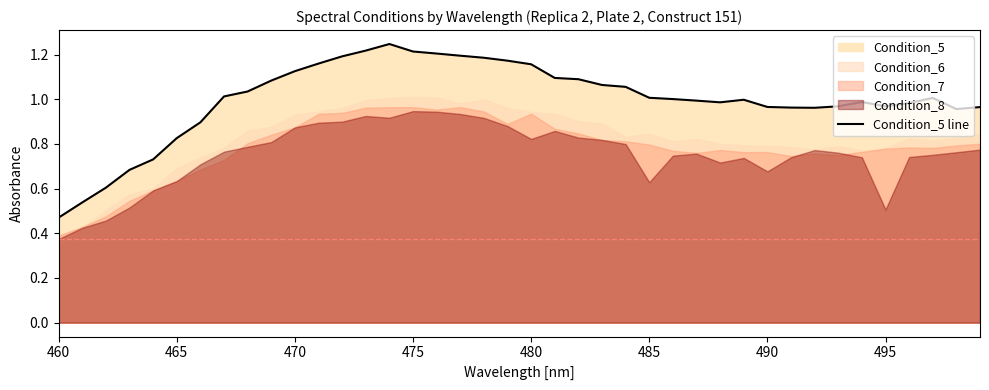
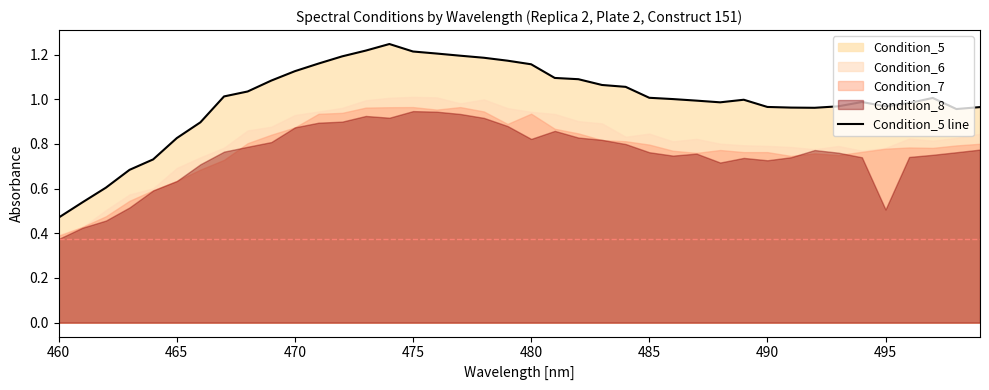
Condition_8, 485: 0.63 -> 0.76
Condition_8, 490: 0.68 -> 0.73
